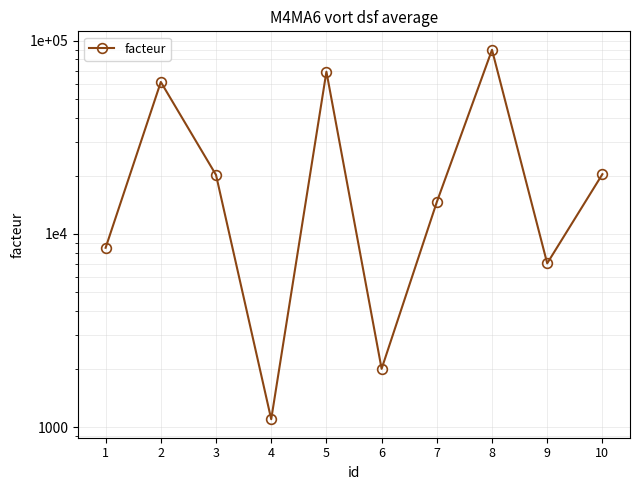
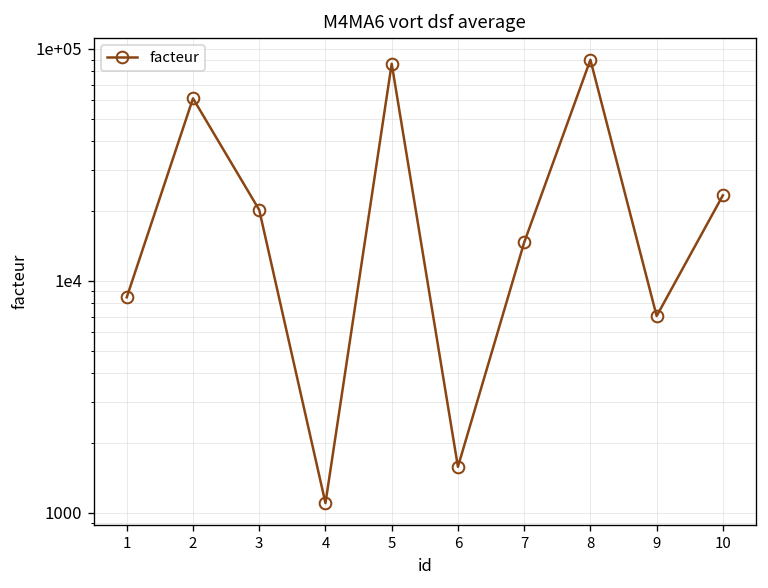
5: 69000 -> 90000
6: 2000 -> 1600
10: 20000 -> 23000
